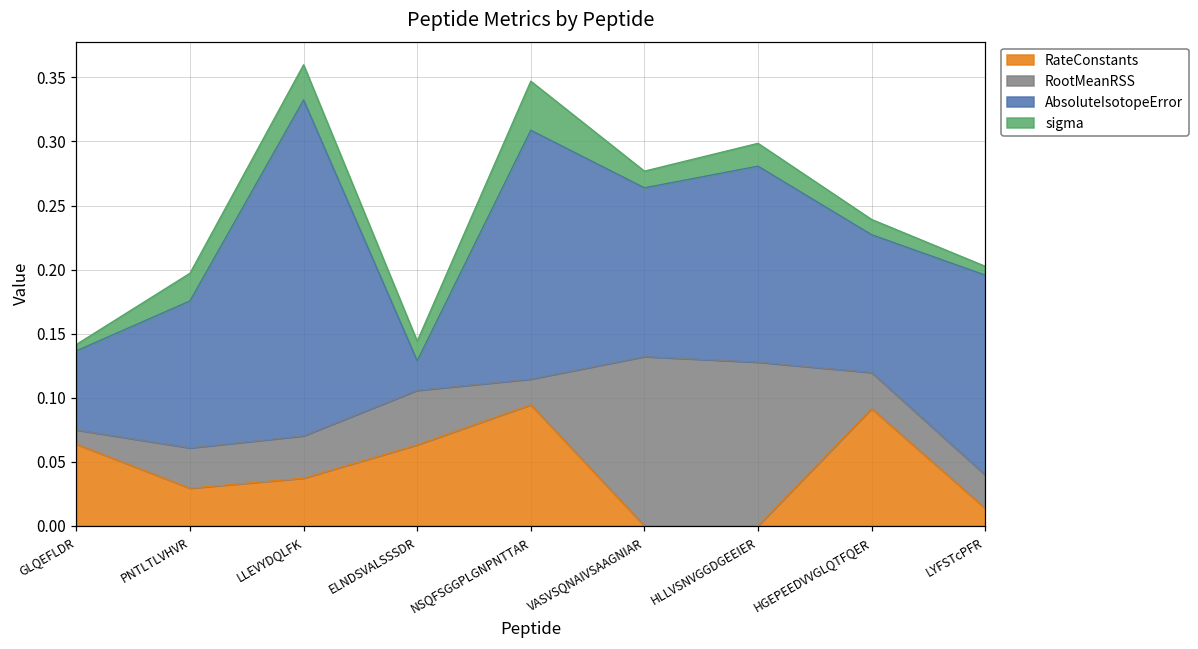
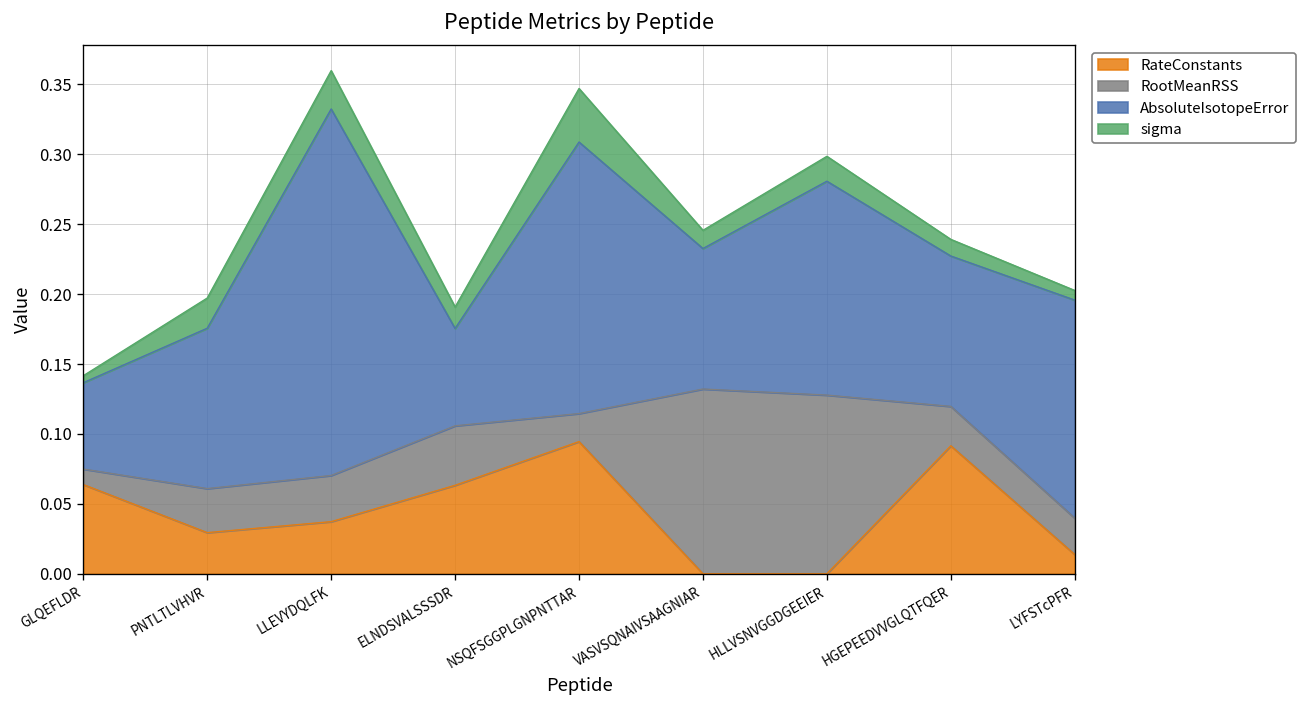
AbsoluteIsotopeError, ELNDSVALSSSDR: 0.023 -> 0.070
AbsoluteIsotopeError, VASVSQNAIVSAAGNIAR: 0.132 -> 0.100
